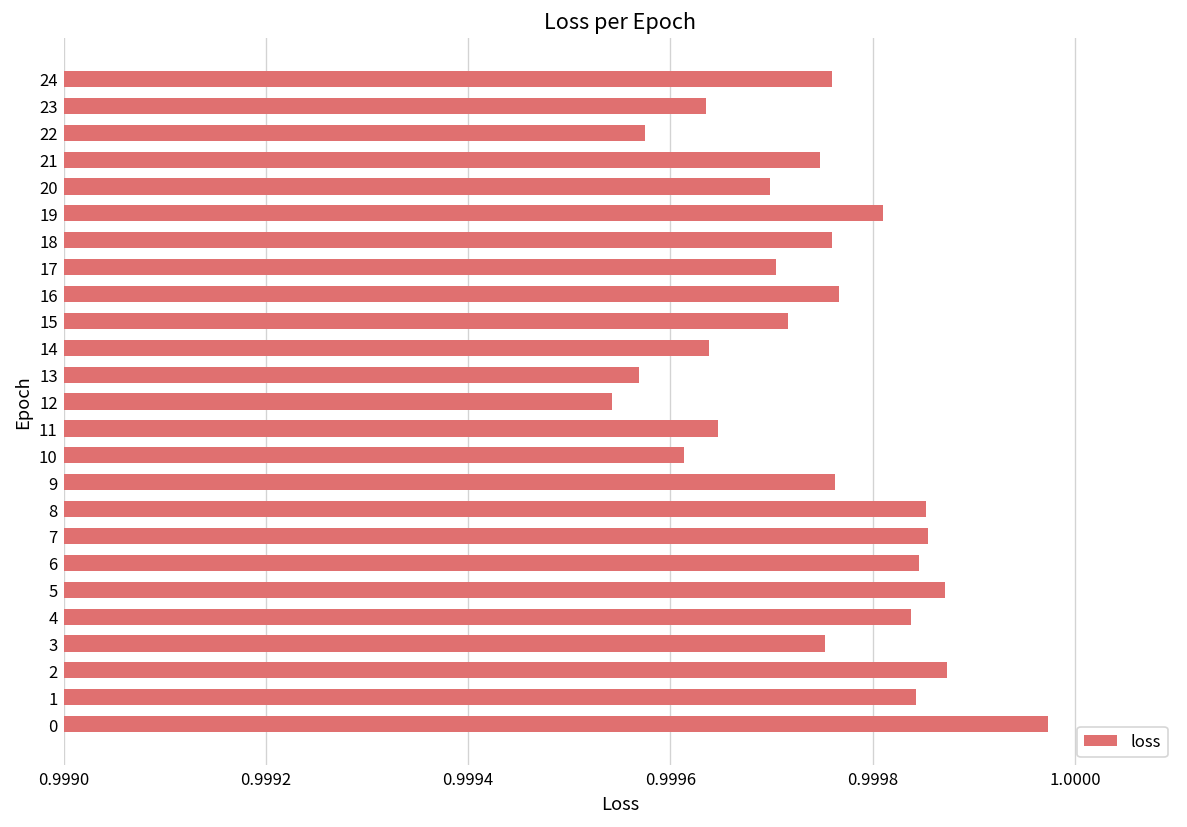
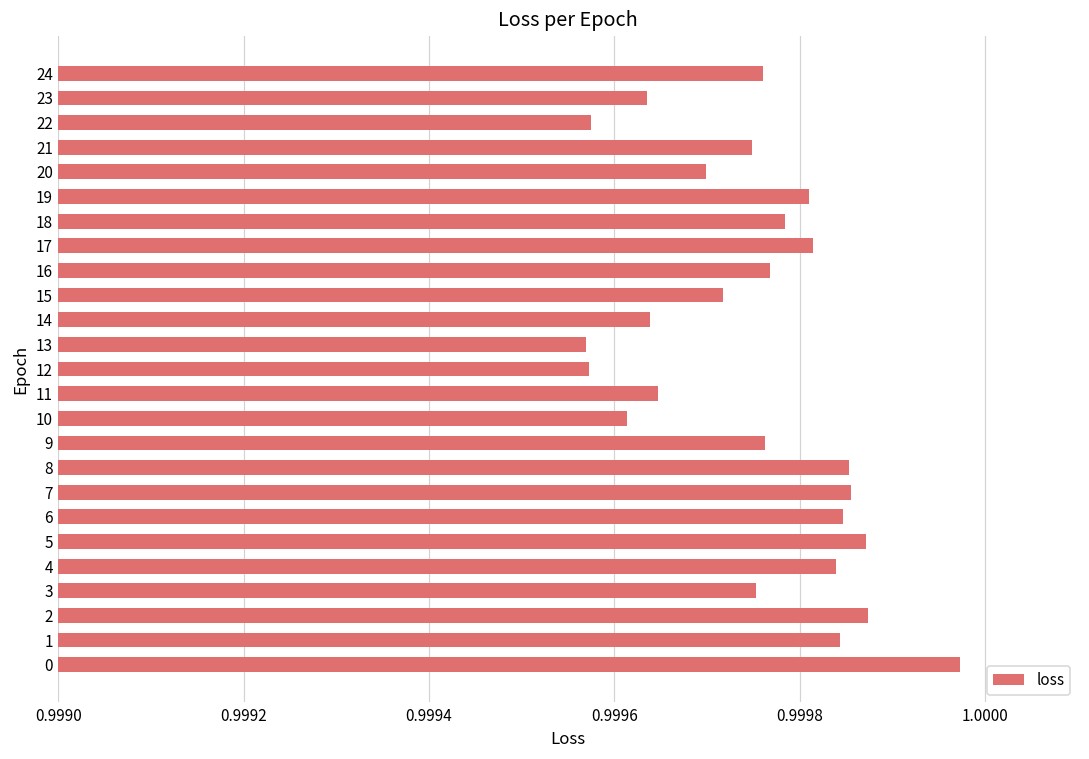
18: 0.99976 -> 0.99978
17: 0.99970 -> 0.99981
12: 0.99954 -> 0.99957
